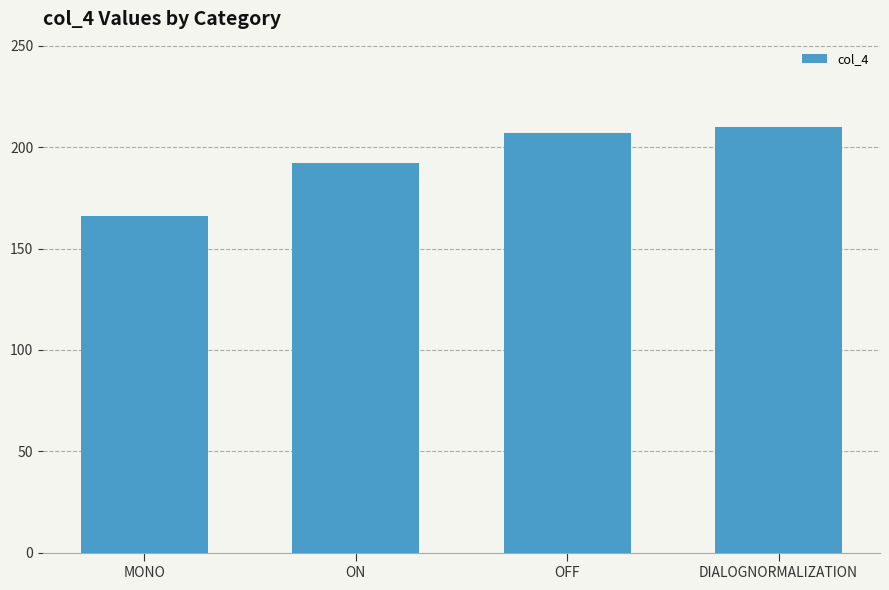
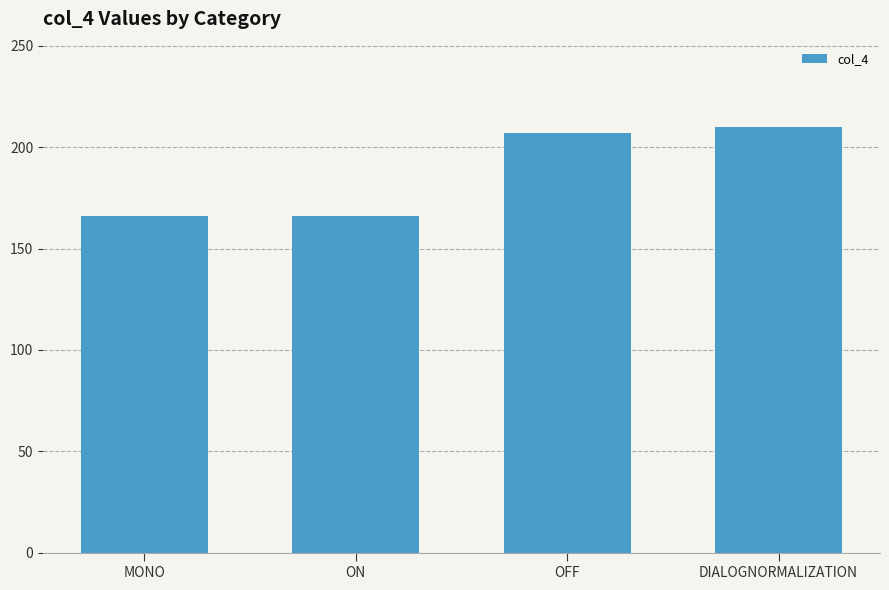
ON: 192 -> 166
